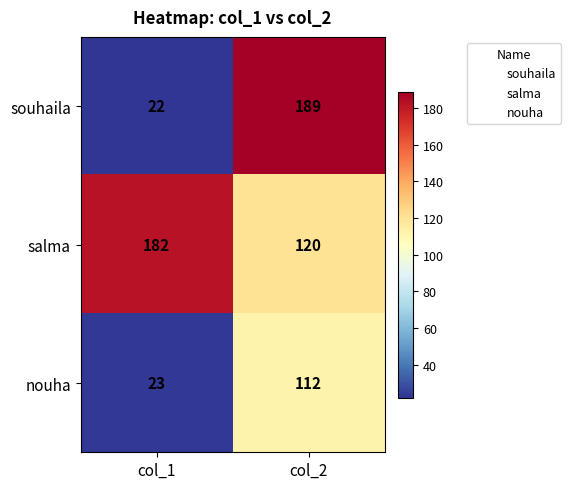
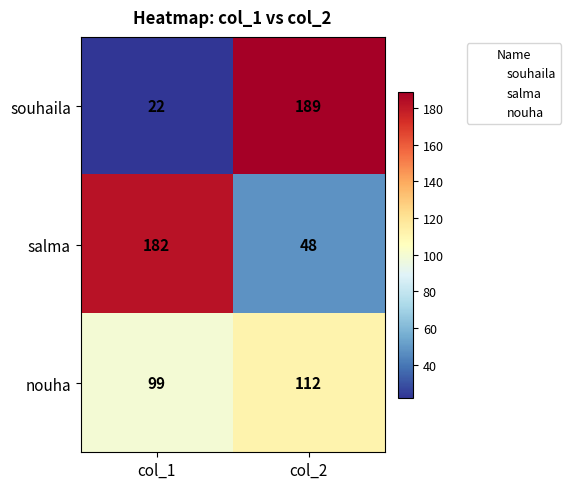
salma, col_2: 120 -> 48
nouha, col_1: 23 -> 99
